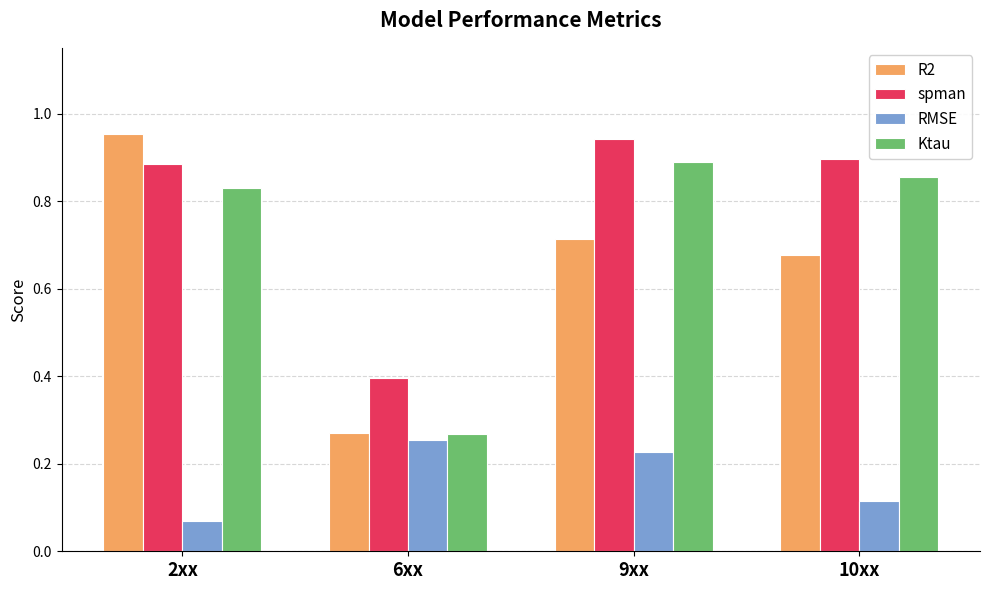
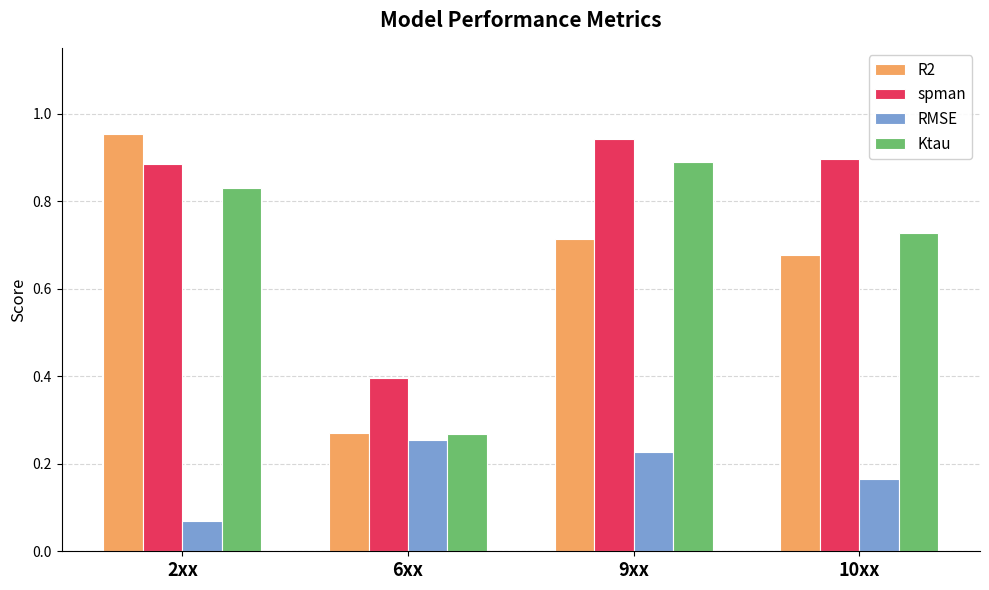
RMSE, 10xx: 0.12 -> 0.17
Ktau, 10xx: 0.85 -> 0.73
